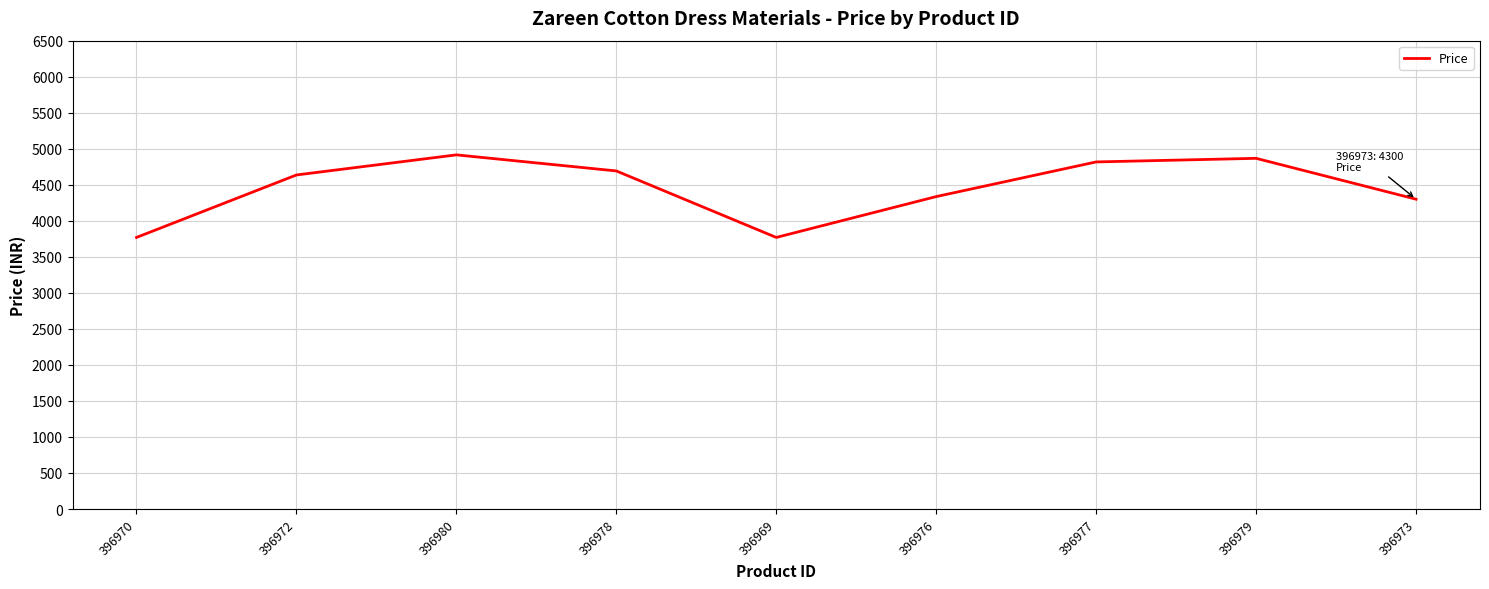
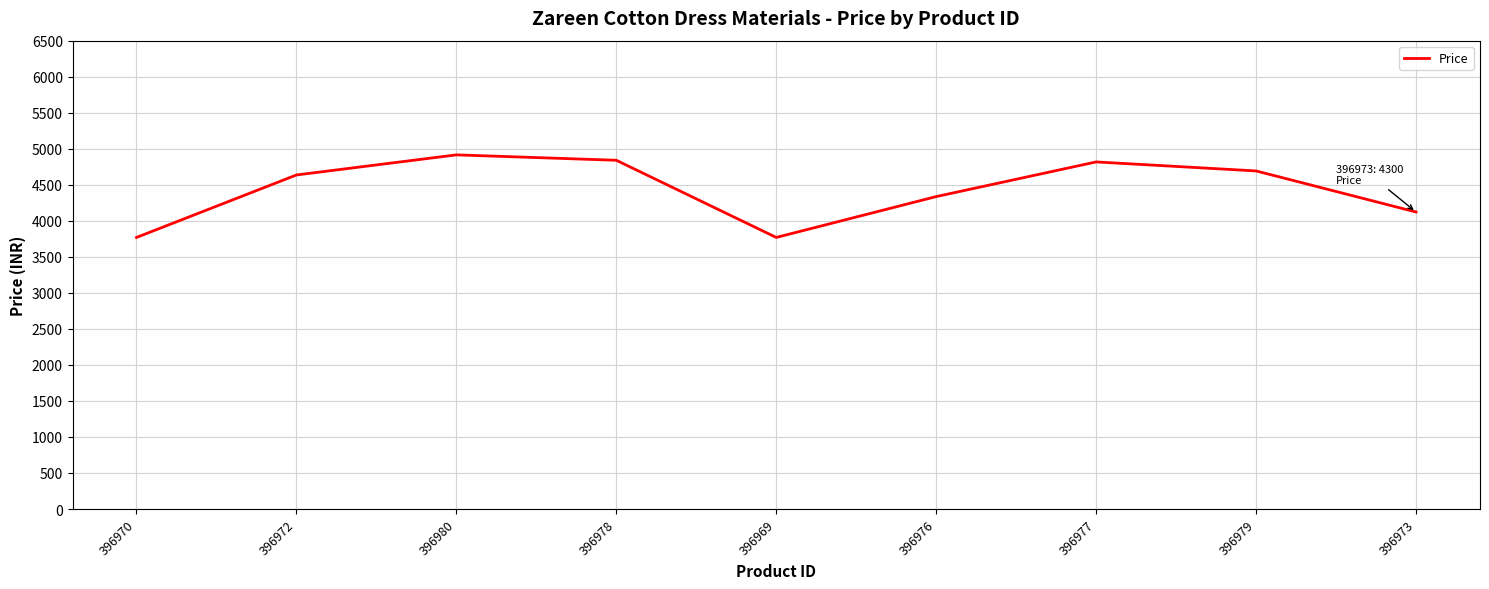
396978: 4700 -> 4800
396979: 4900 -> 4700
396973: 4300 -> 4100
